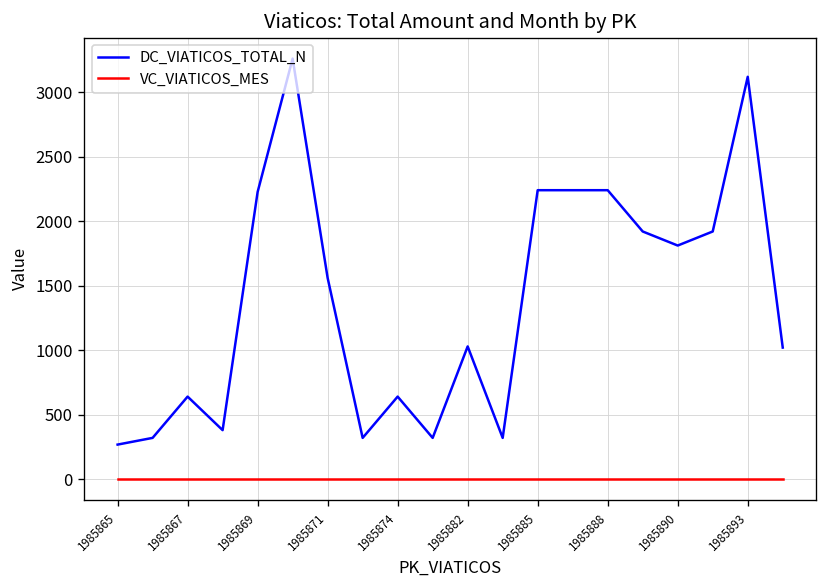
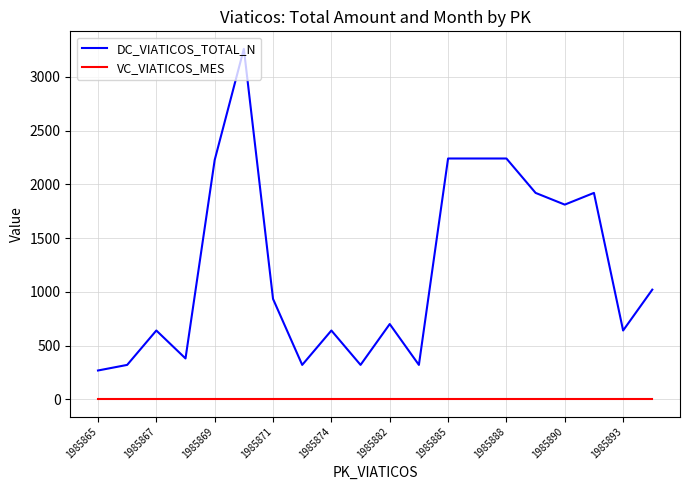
DC_VIATICOS_TOTAL_N, 1985871: 1560 -> 930
DC_VIATICOS_TOTAL_N, 1985882: 1030 -> 700
DC_VIATICOS_TOTAL_N, 1985893: 3120 -> 640
